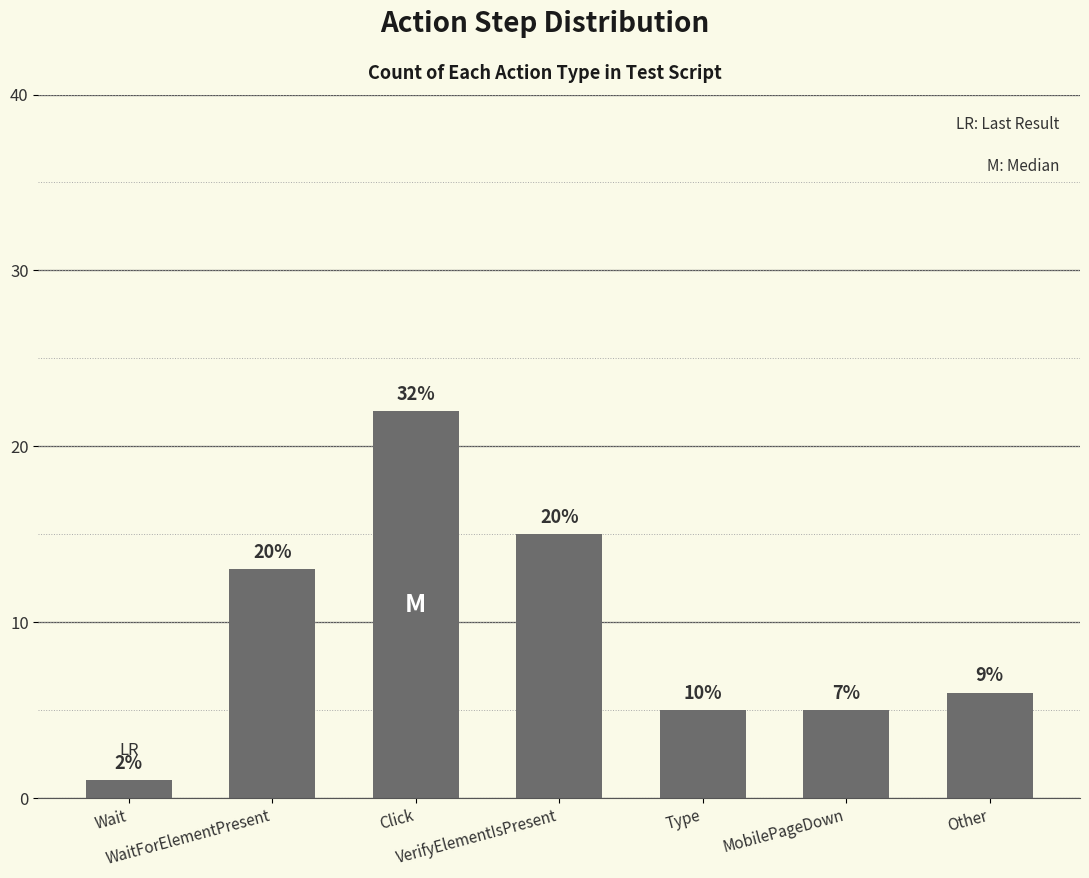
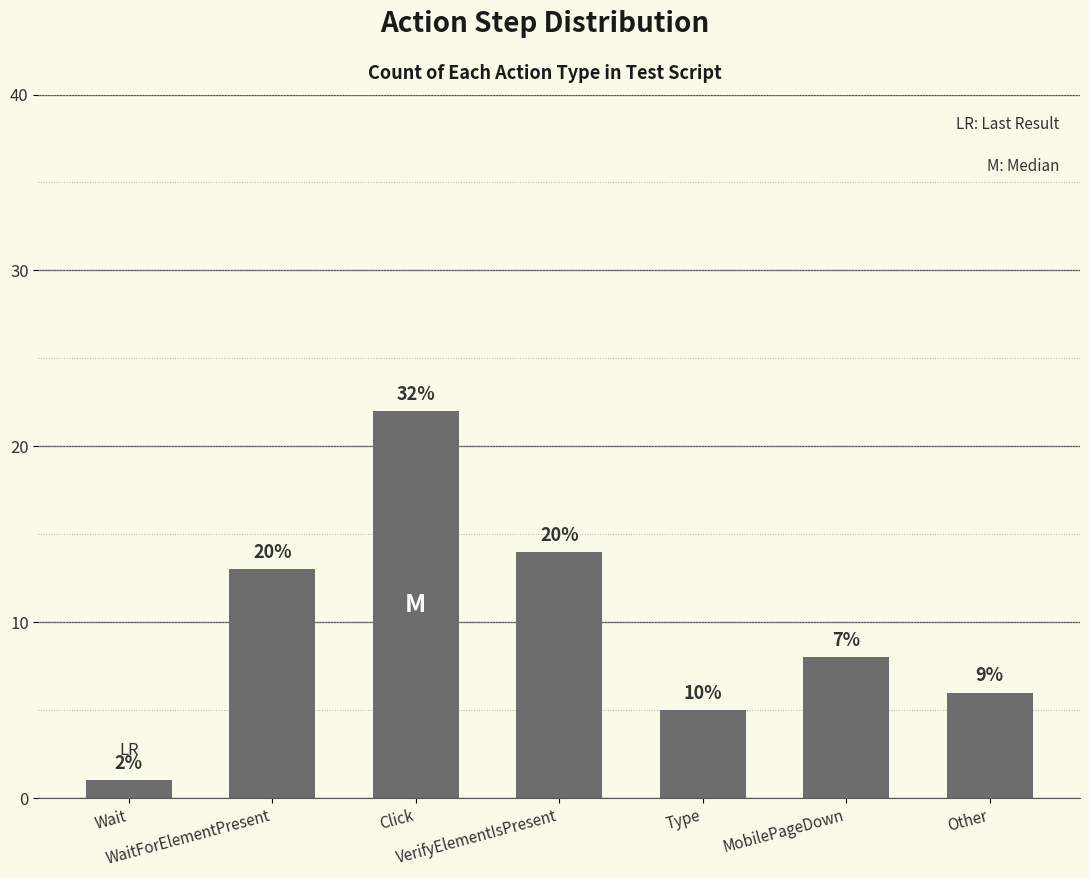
VerifyElementIsPresent: 15 -> 14
MobilePageDown: 5 -> 8
